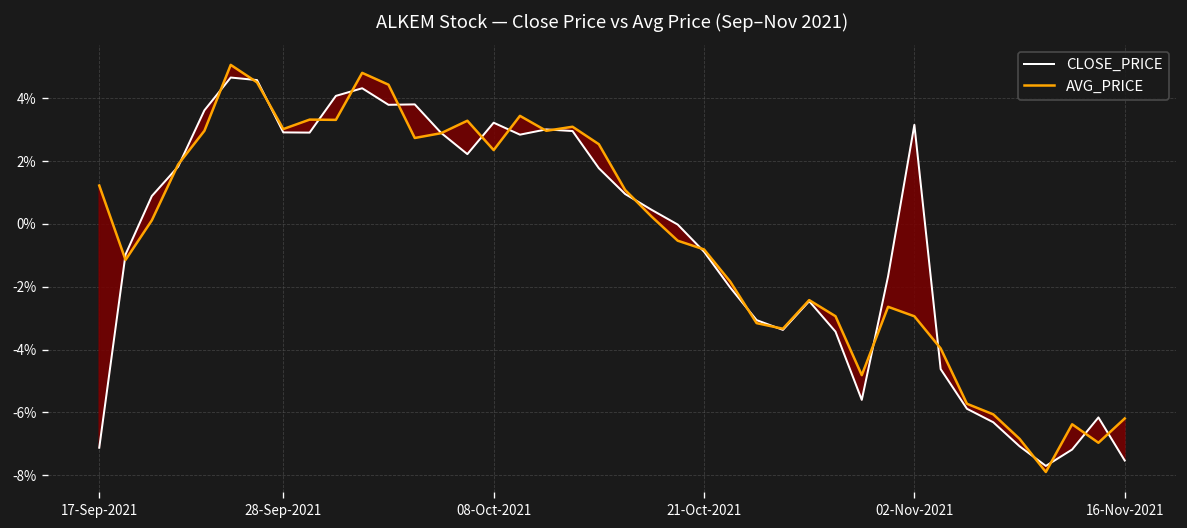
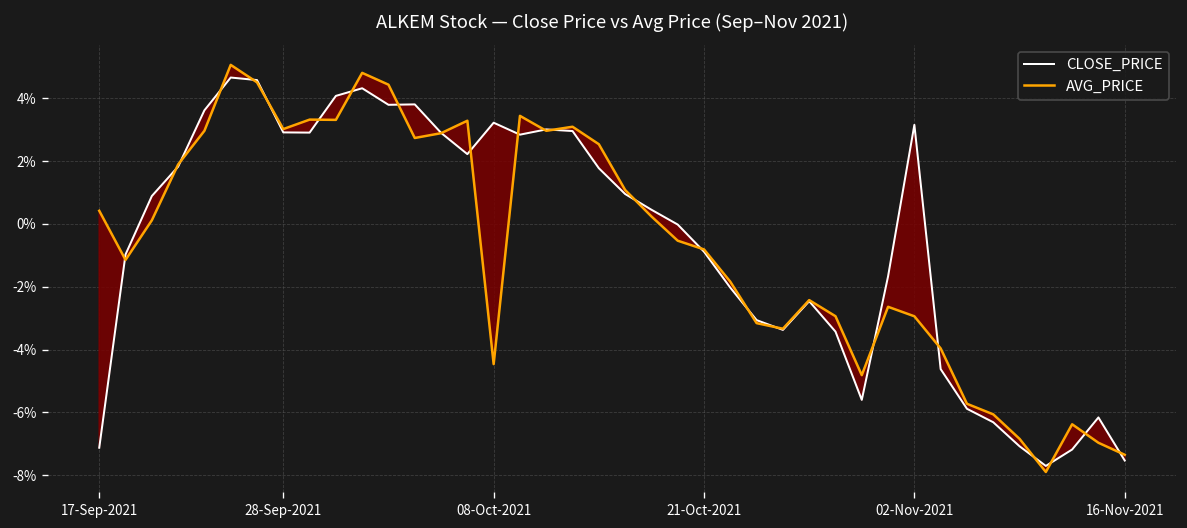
AVG_PRICE, 17-Sep-2021: 1.2% -> 0.4%
AVG_PRICE, 08-Oct-2021: 2.3% -> -4.5%
AVG_PRICE, 16-Nov-2021: -6.2% -> -7.4%
